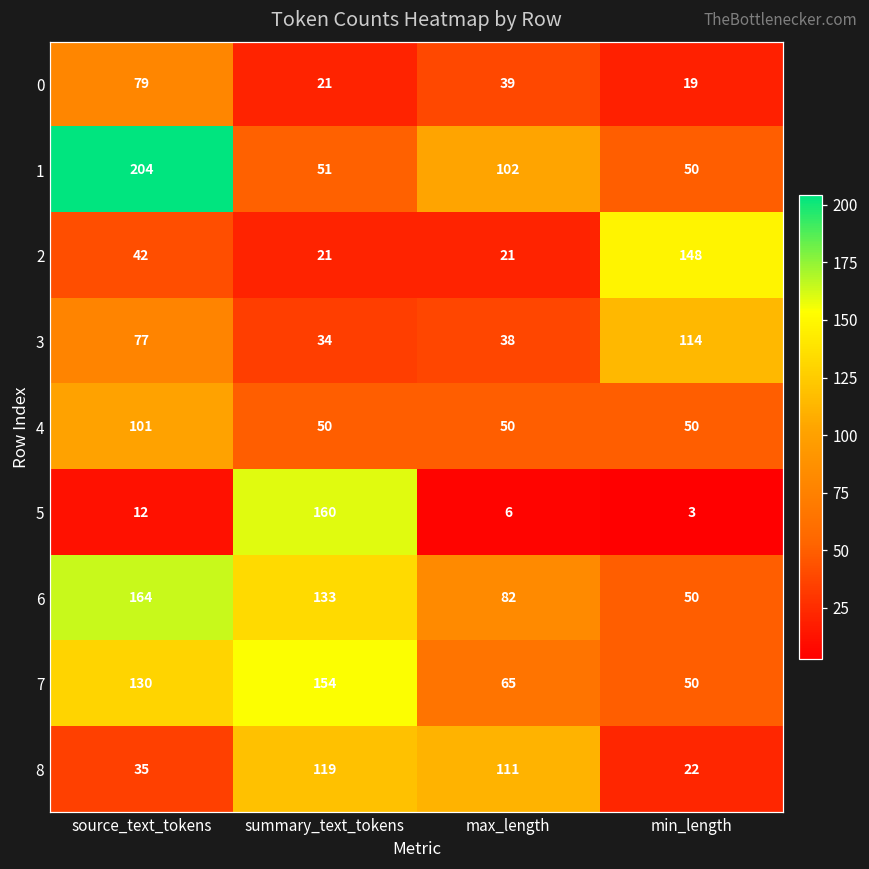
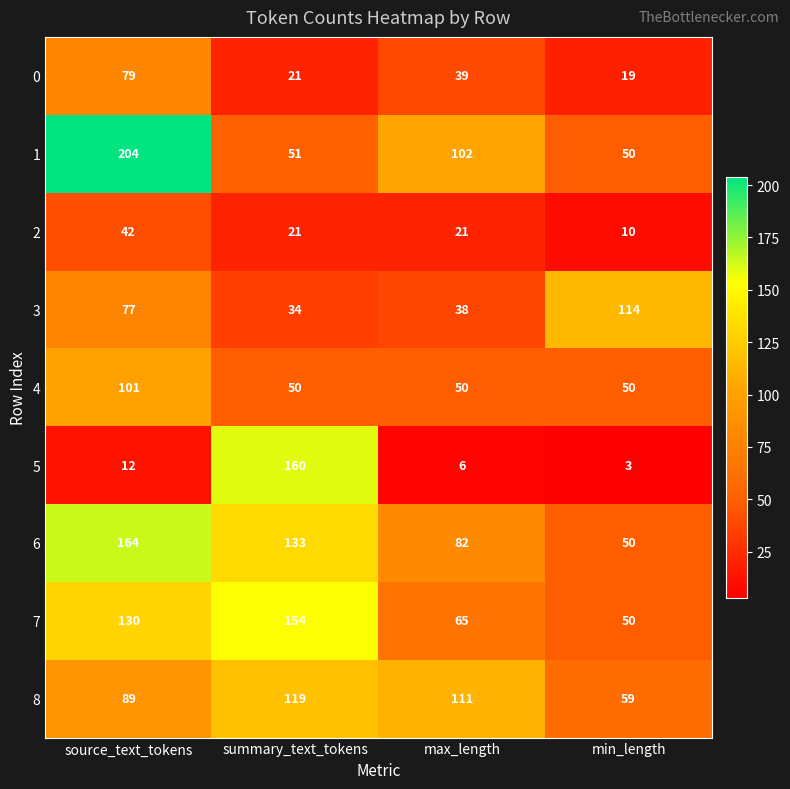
2, min_length: 148 -> 10
8, source_text_tokens: 35 -> 89
8, min_length: 22 -> 59
